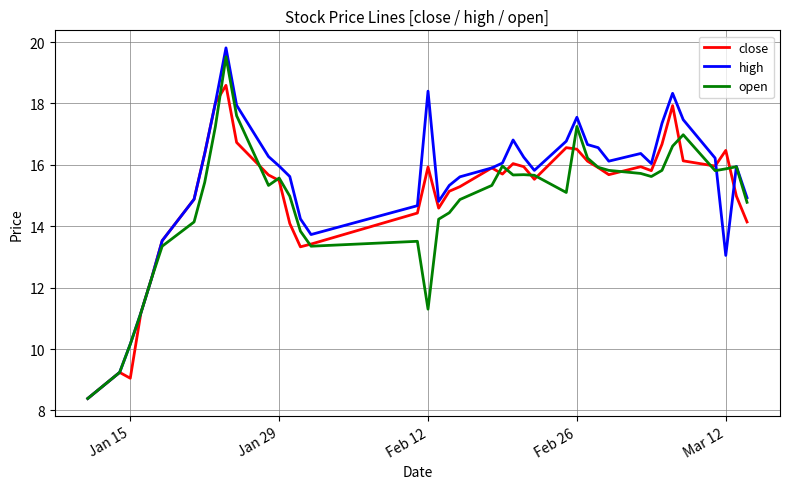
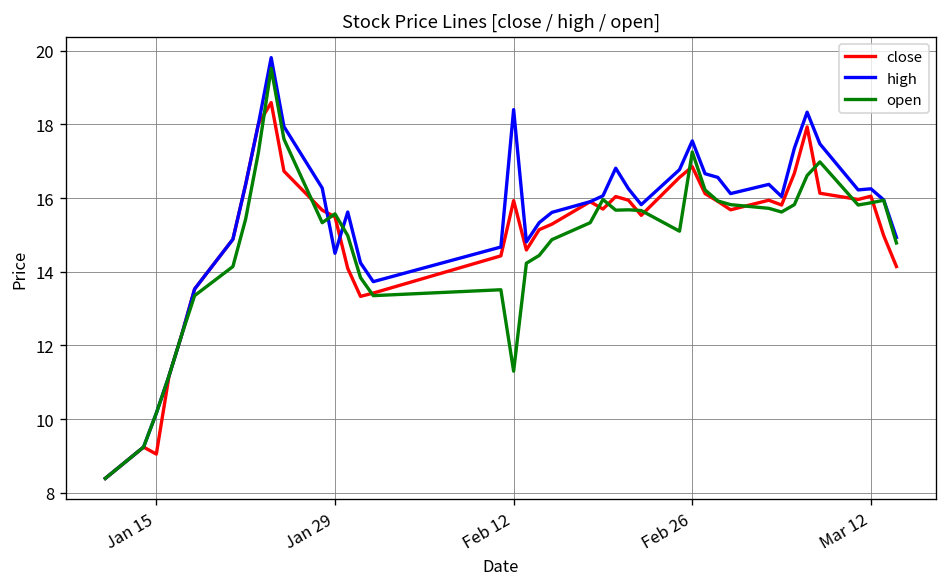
high, Jan 29: 16.0 -> 14.5
close, Feb 26: 16.5 -> 16.9
close, Mar 12: 16.5 -> 16.1
high, Mar 12: 13.1 -> 16.3
